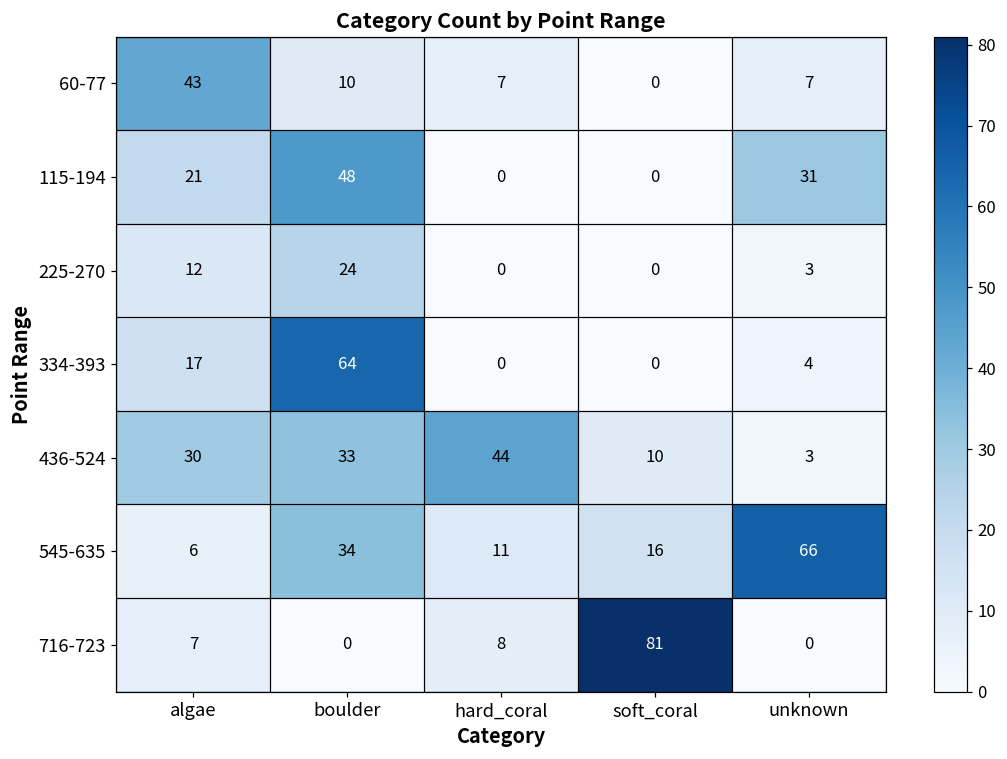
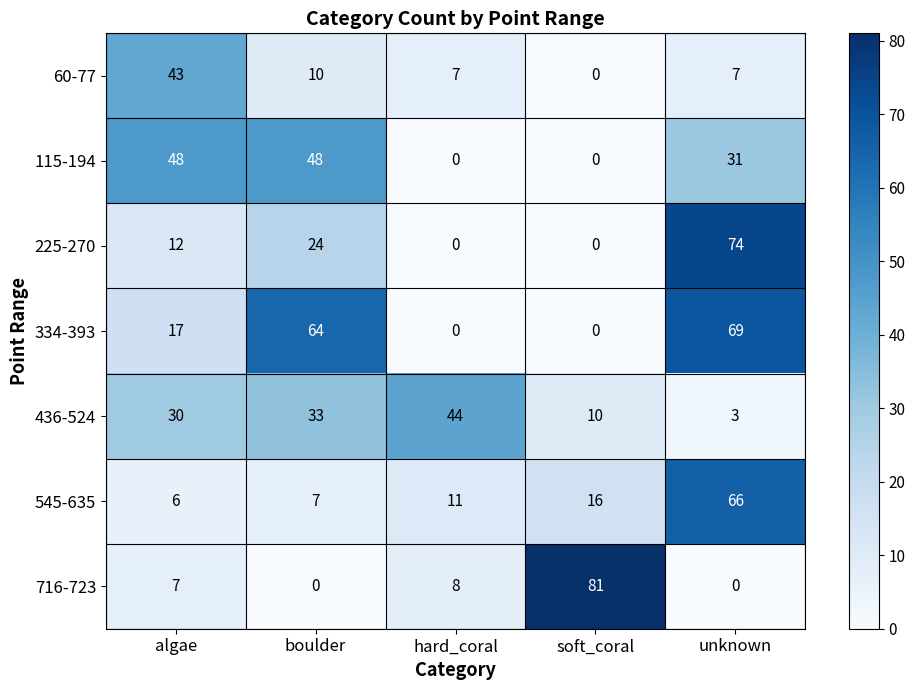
115-194, algae: 21 -> 48
225-270, unknown: 3 -> 74
334-393, unknown: 4 -> 69
545-635, boulder: 34 -> 7
